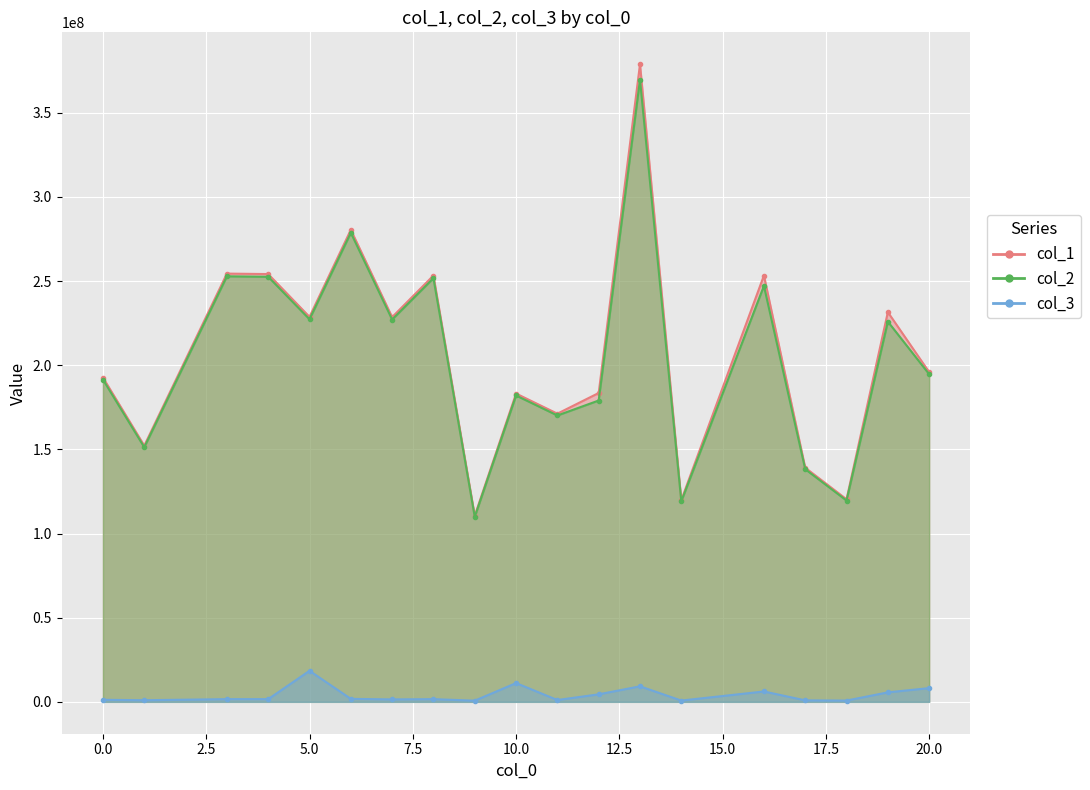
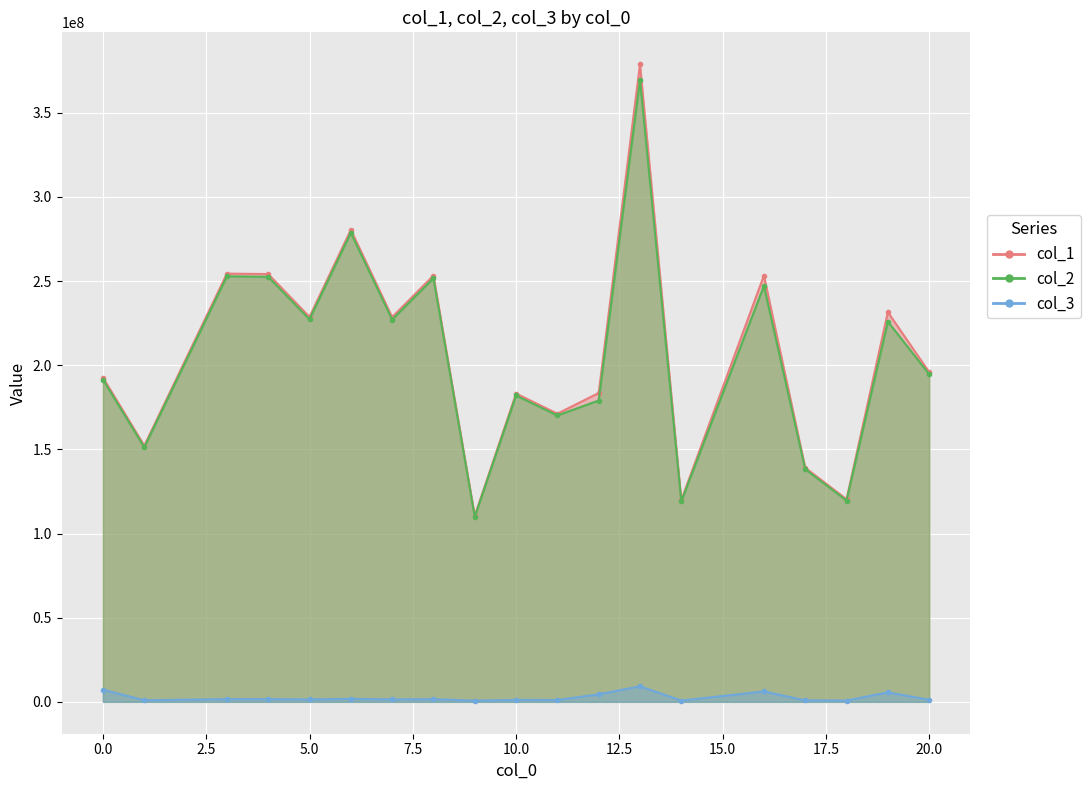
col_3, 0.0: 1000000 -> 7000000
col_3, 5.0: 18000000 -> 1000000
col_3, 10.0: 11000000 -> 1000000
col_3, 20.0: 8000000 -> 1000000
